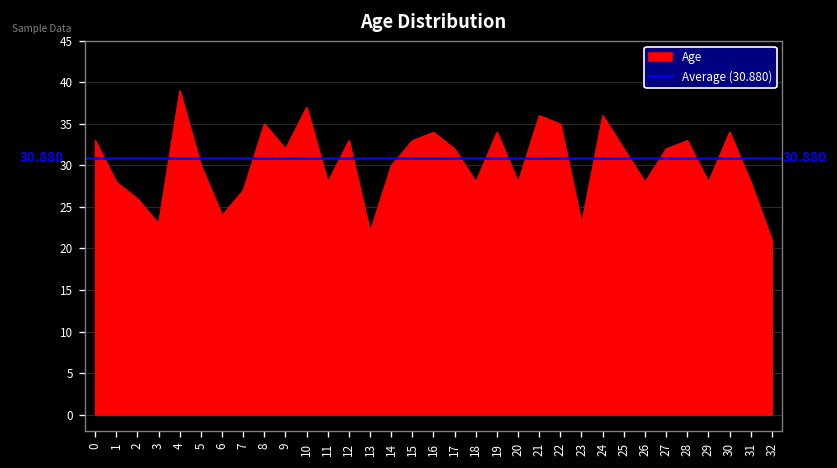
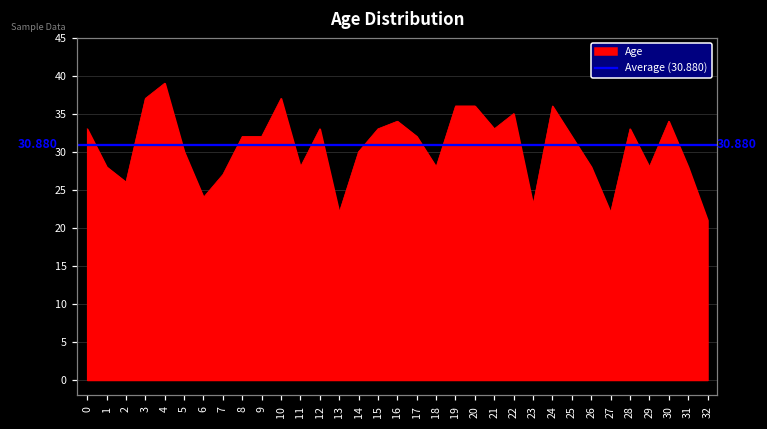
3: 23 -> 37
8: 35 -> 32
19: 34 -> 36
20: 28 -> 36
21: 36 -> 33
27: 32 -> 22
